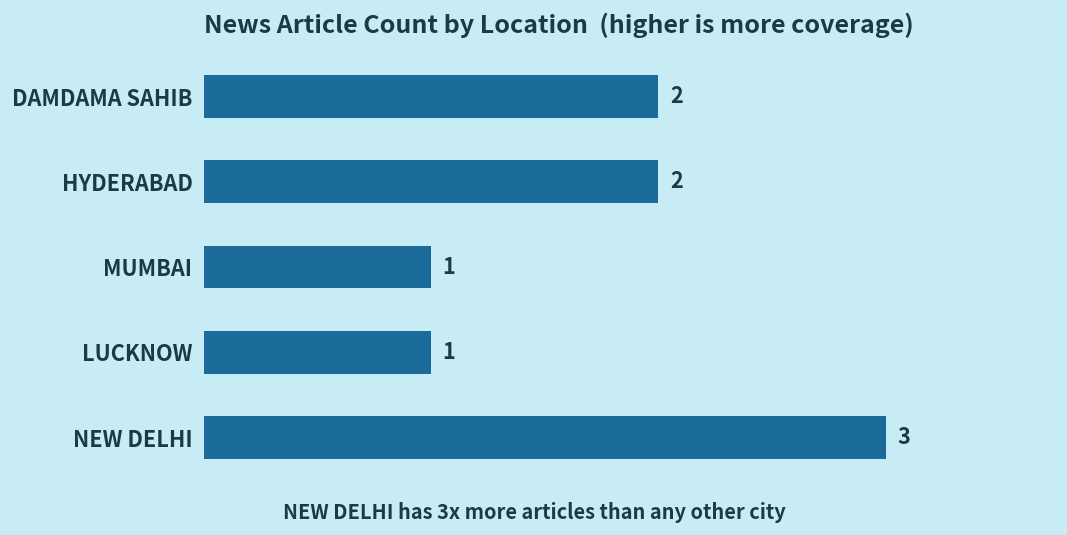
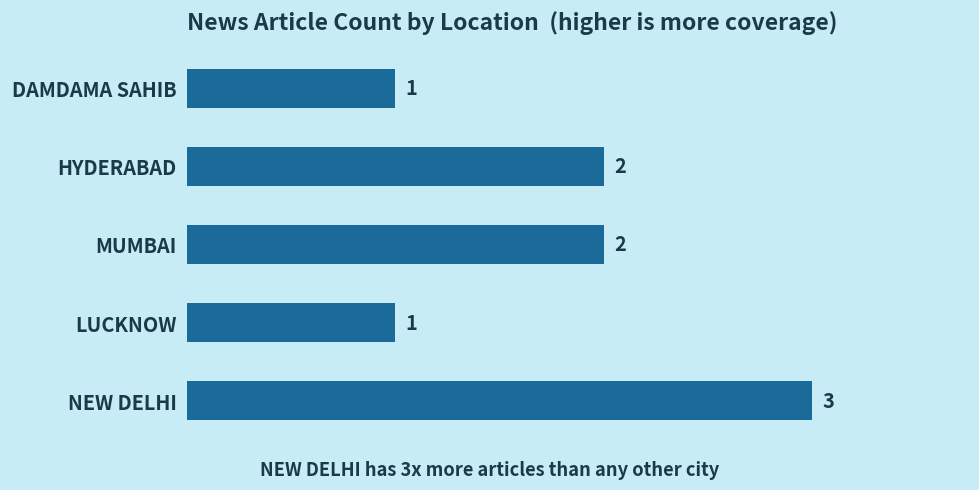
DAMDAMA SAHIB: 2 -> 1
MUMBAI: 1 -> 2
